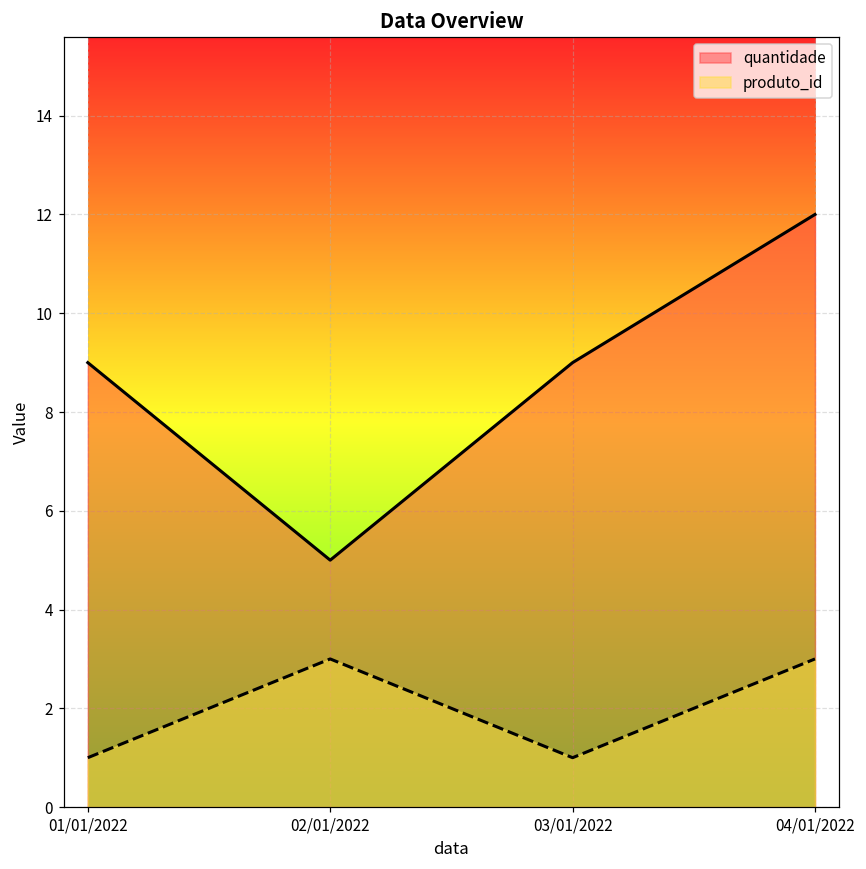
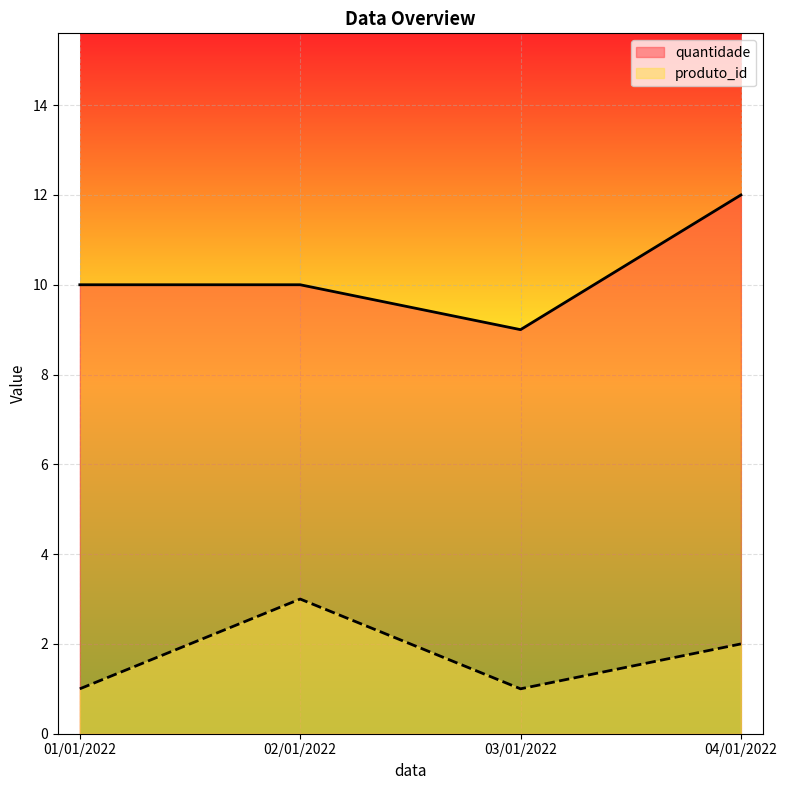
quantidade, 01/01/2022: 9 -> 10
quantidade, 02/01/2022: 5 -> 10
produto_id, 04/01/2022: 3 -> 2
